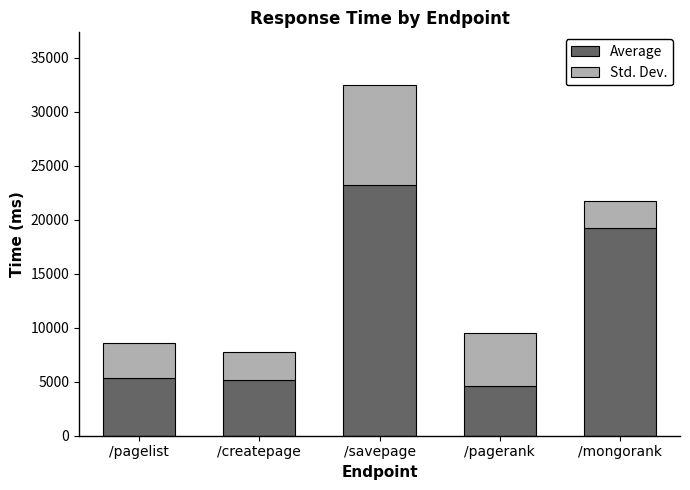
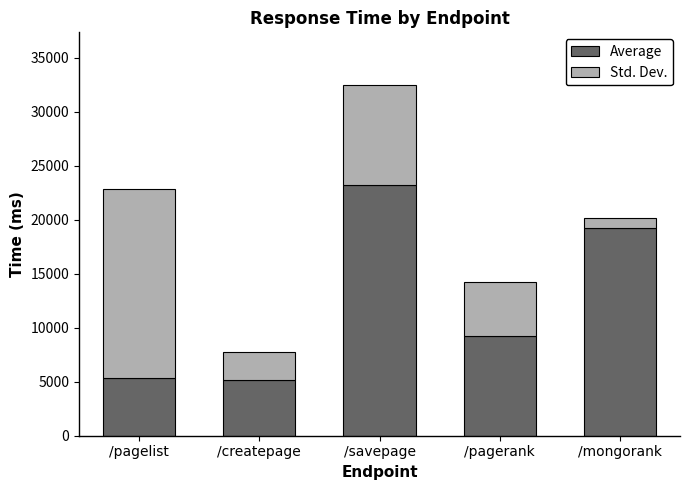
Std. Dev., /pagelist: 3200 -> 17400
Average, /pagerank: 4600 -> 9300
Std. Dev., /mongorank: 2500 -> 1000
